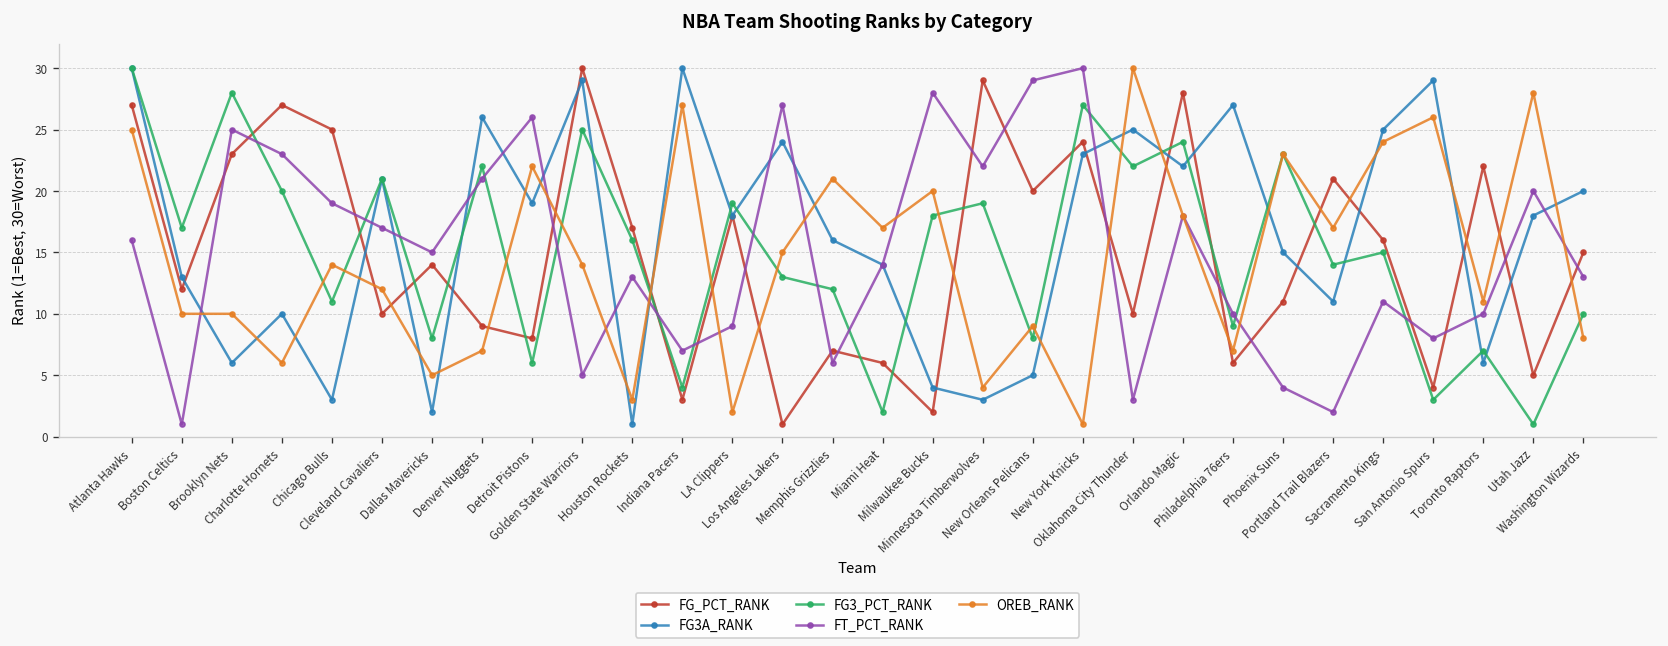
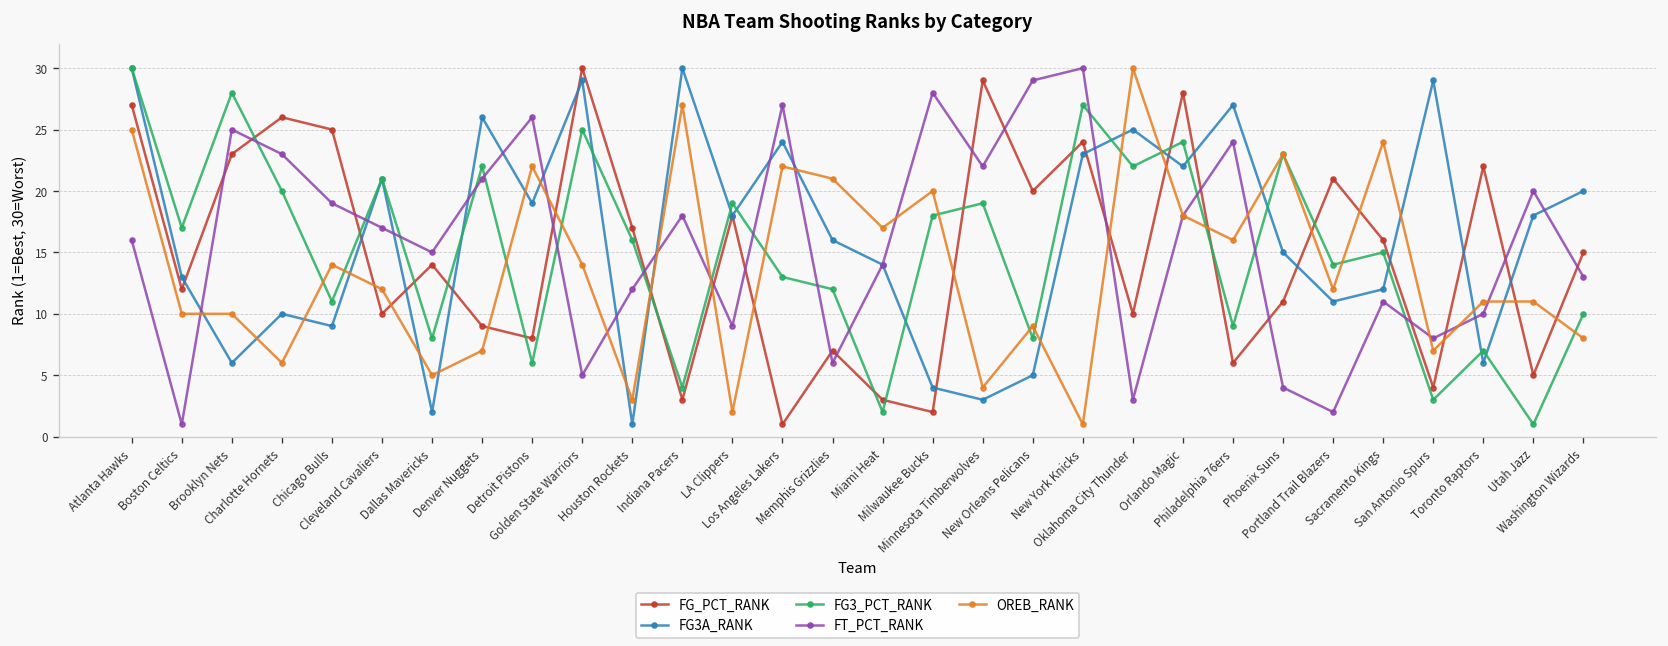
FG_PCT_RANK, Charlotte Hornets: 27 -> 26
FG3A_RANK, Chicago Bulls: 3 -> 9
FT_PCT_RANK, Houston Rockets: 13 -> 12
FT_PCT_RANK, Indiana Pacers: 7 -> 18
OREB_RANK, Los Angeles Lakers: 15 -> 22
FG_PCT_RANK, Miami Heat: 6 -> 3
FT_PCT_RANK, Philadelphia 76ers: 10 -> 24
OREB_RANK, Philadelphia 76ers: 7 -> 16
OREB_RANK, Portland Trail Blazers: 17 -> 12
FG3A_RANK, Sacramento Kings: 25 -> 12
OREB_RANK, San Antonio Spurs: 26 -> 7
OREB_RANK, Utah Jazz: 28 -> 11
